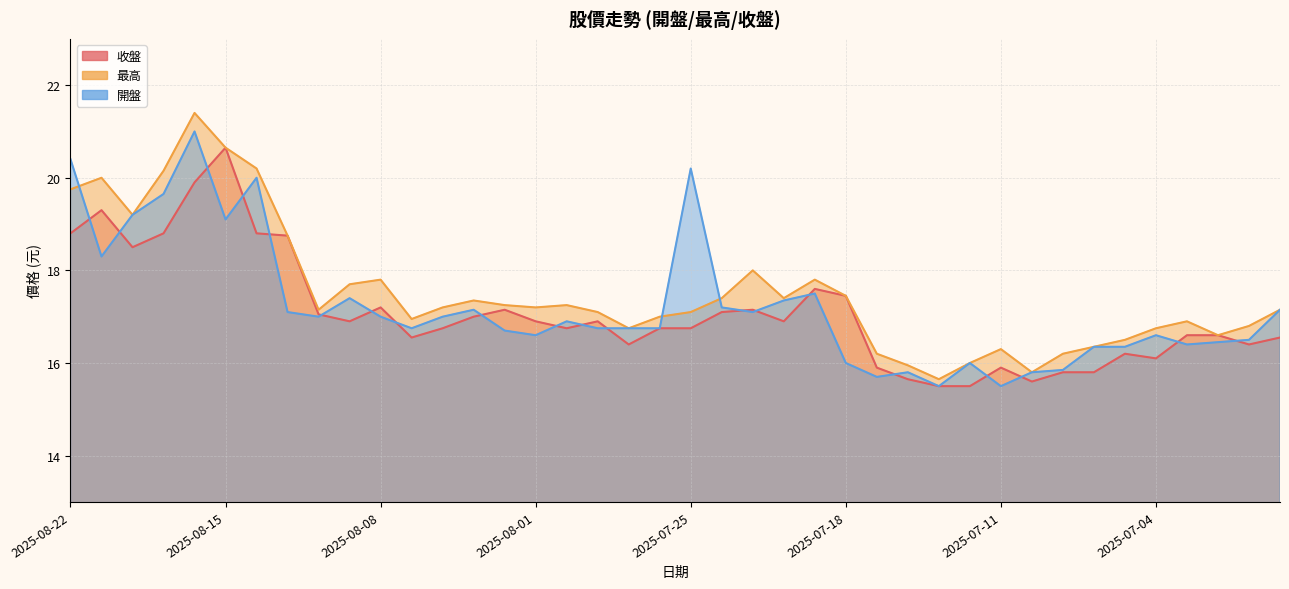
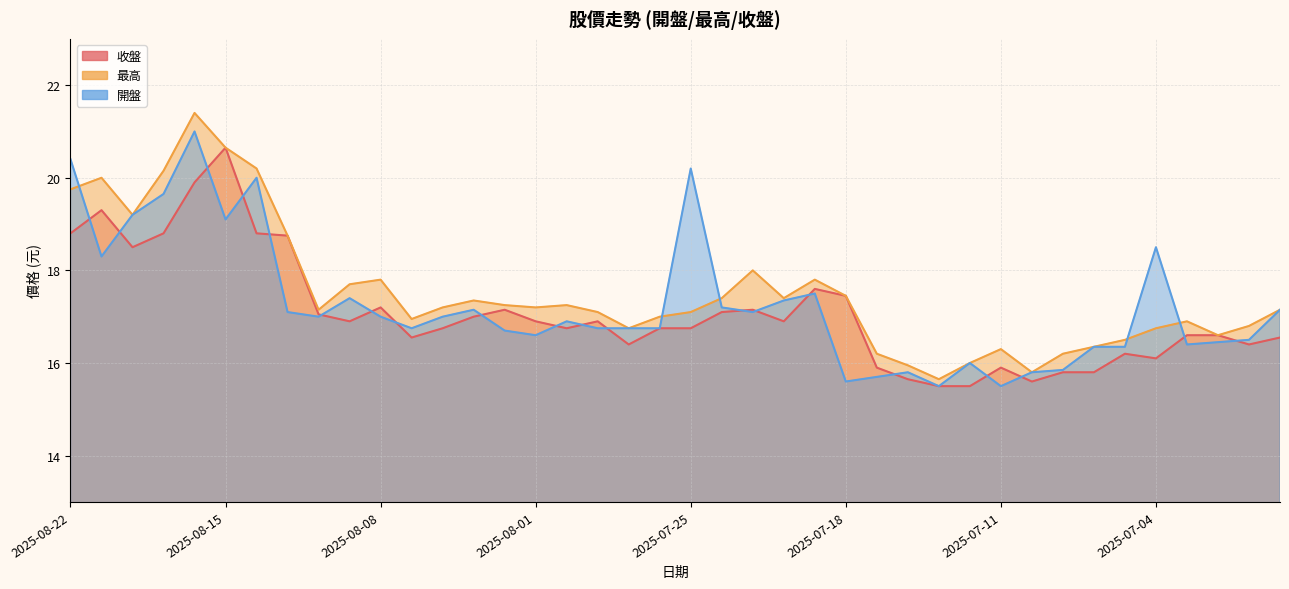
開盤, 2025-07-18: 16.0 -> 15.6
開盤, 2025-07-04: 16.6 -> 18.5
